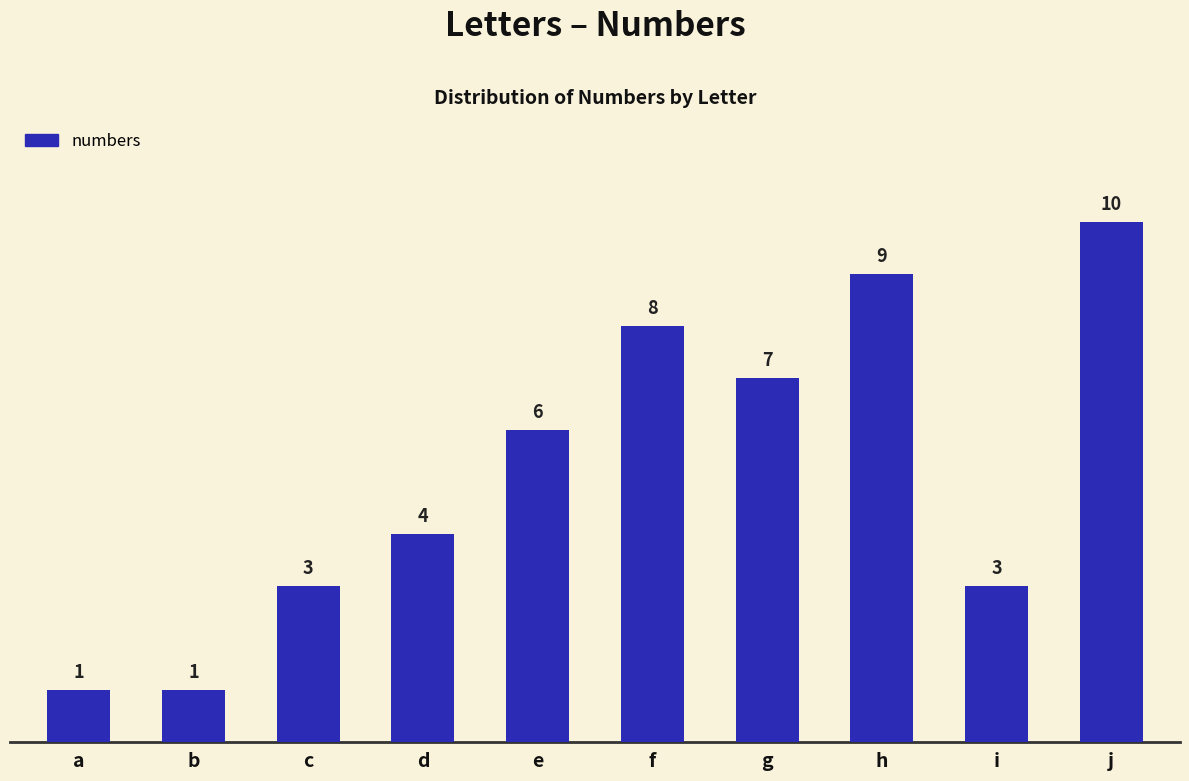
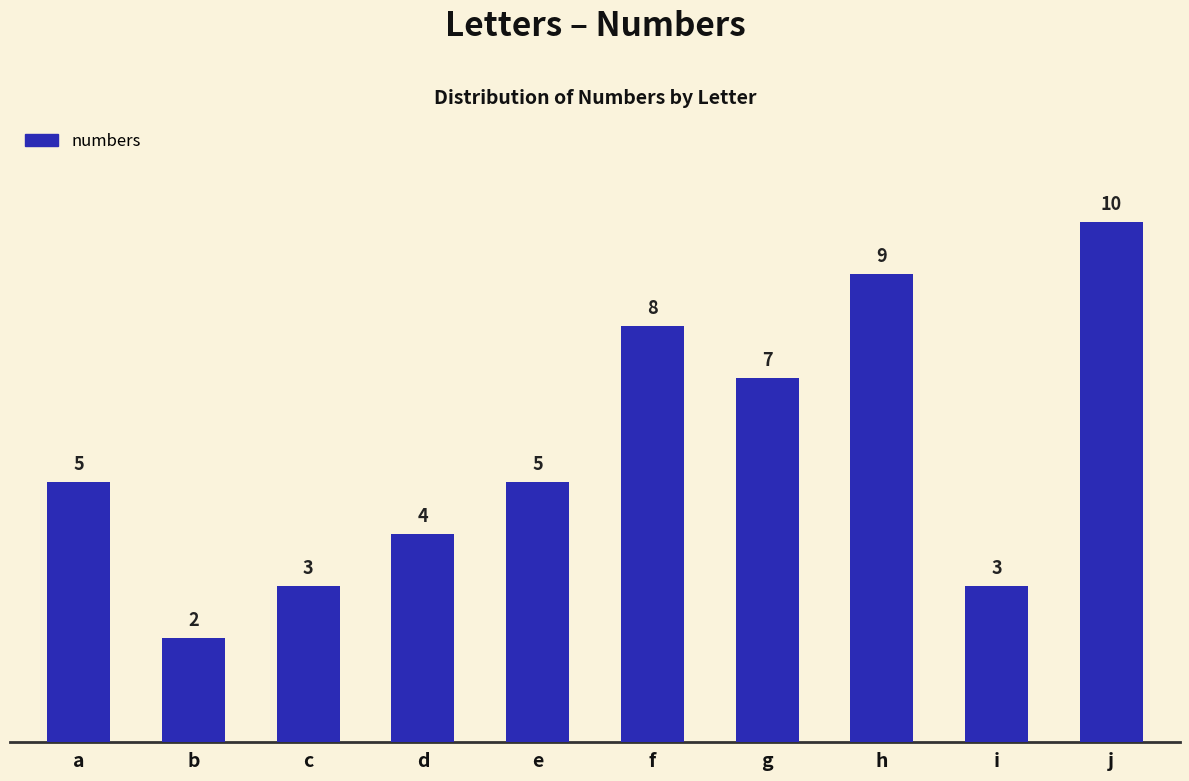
a: 1 -> 5
b: 1 -> 2
e: 6 -> 5
